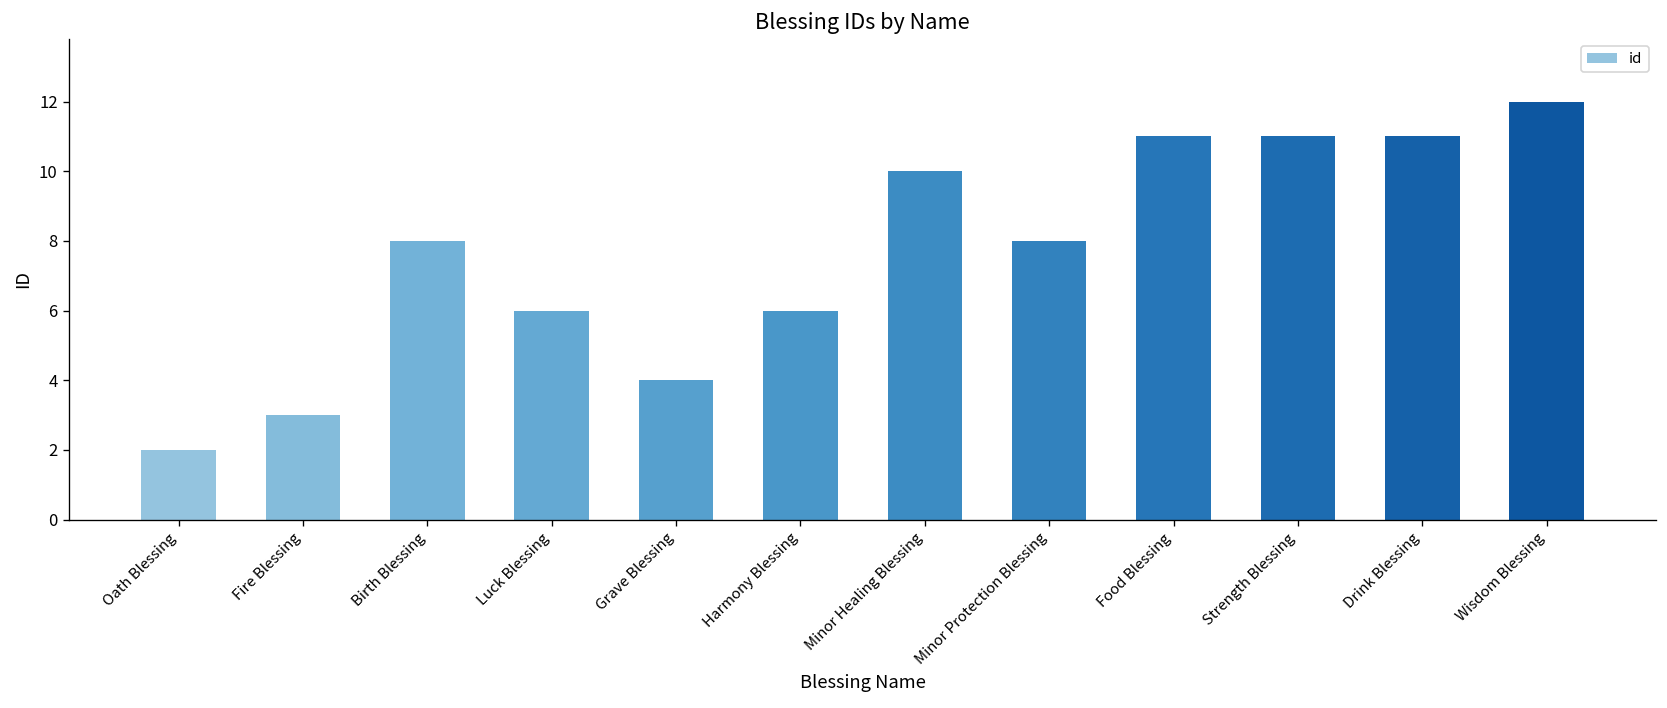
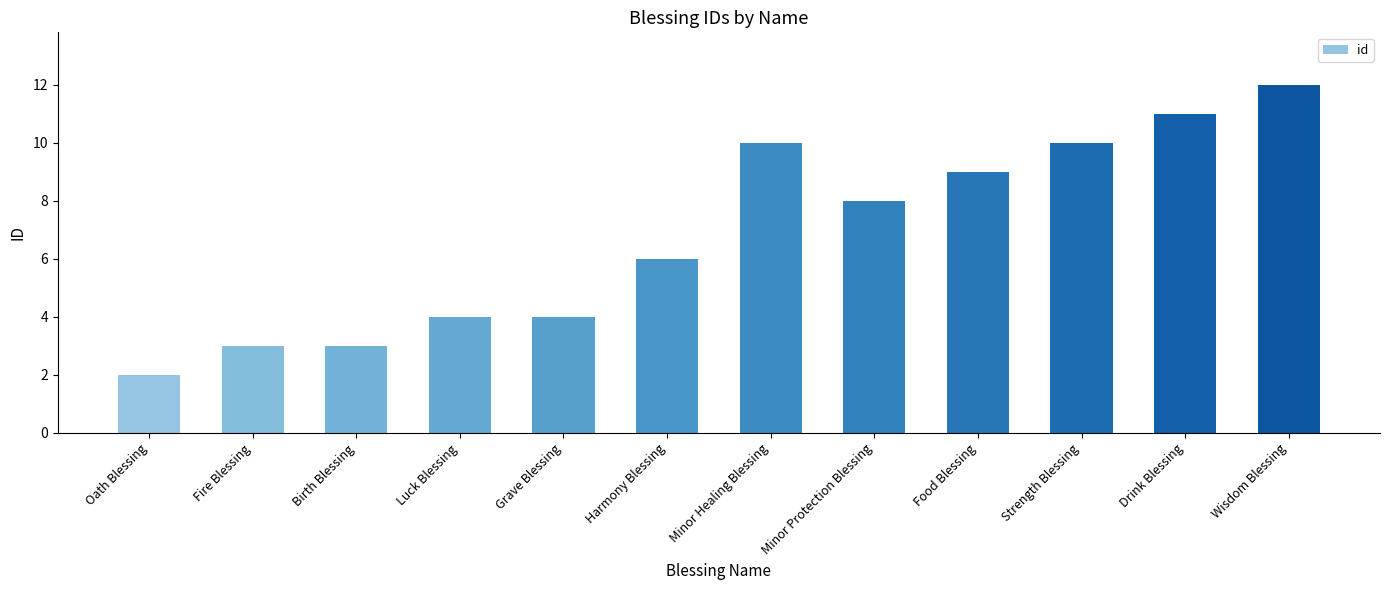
Birth Blessing: 8 -> 3
Luck Blessing: 6 -> 4
Food Blessing: 11 -> 9
Strength Blessing: 11 -> 10
